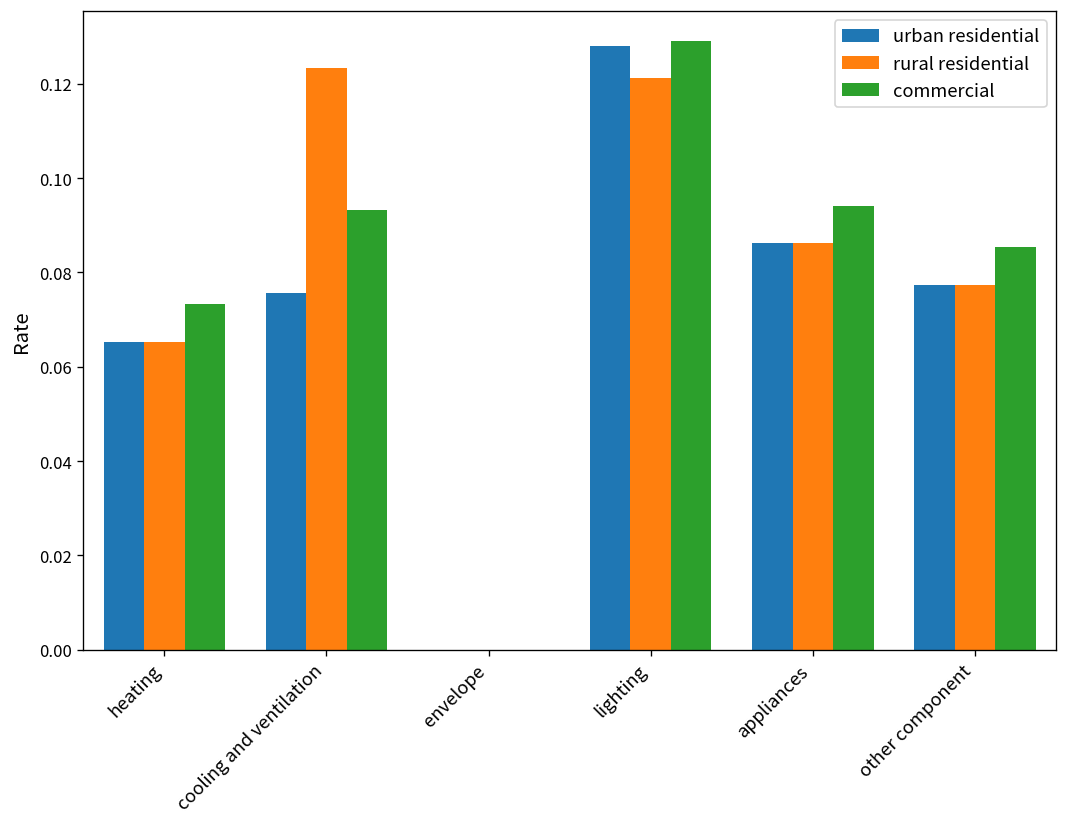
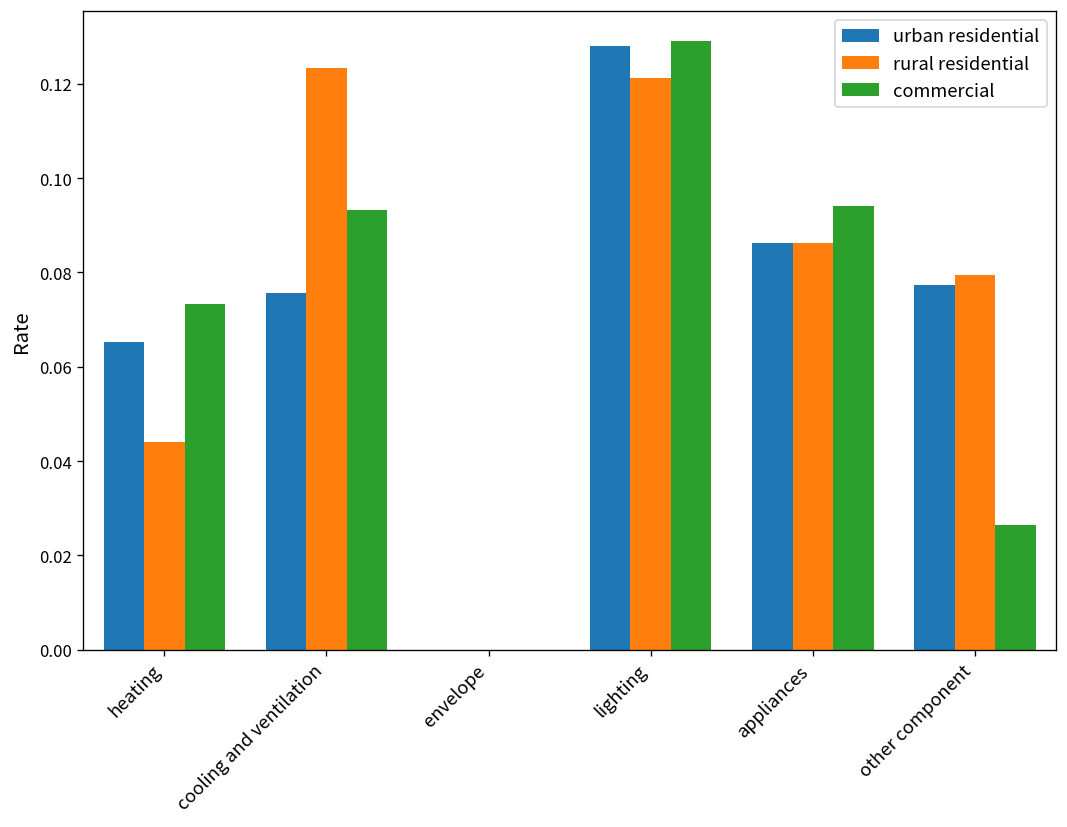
rural residential, heating: 0.065 -> 0.044
rural residential, other component: 0.077 -> 0.080
commercial, other component: 0.085 -> 0.027
